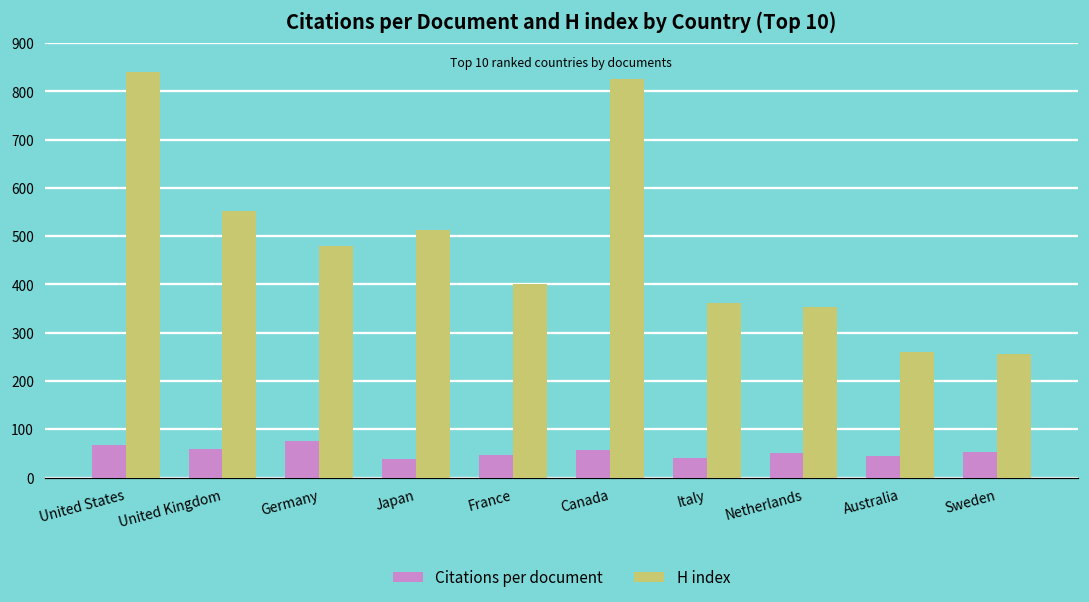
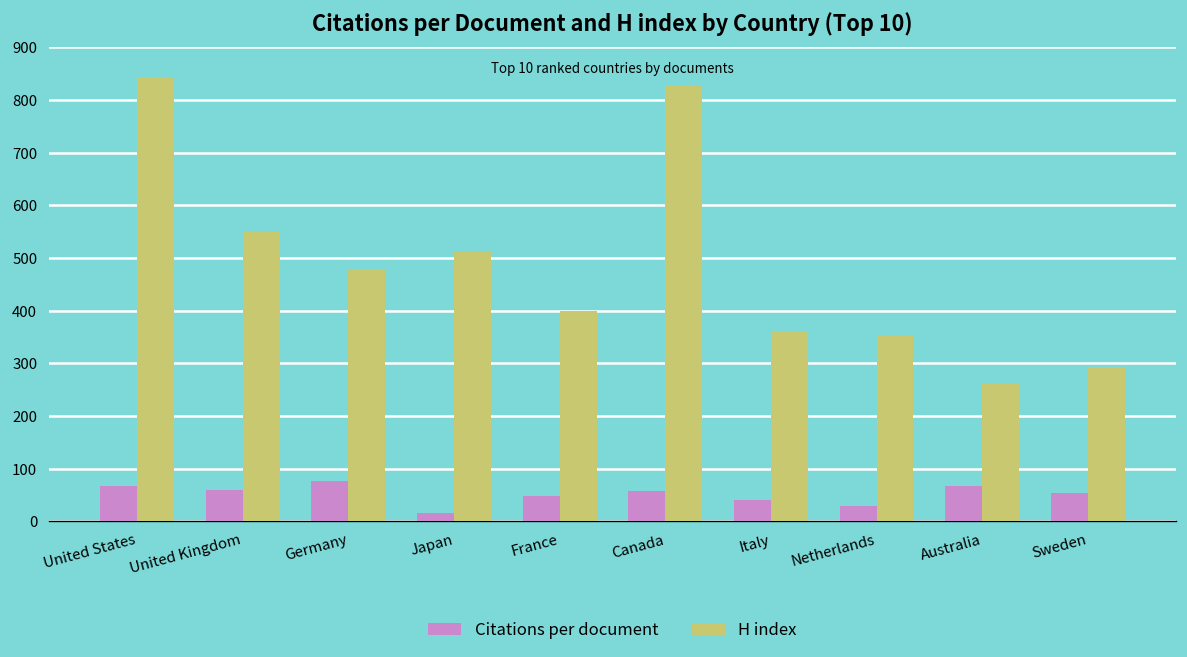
Citations per document, Japan: 40 -> 20
Citations per document, Netherlands: 50 -> 30
Citations per document, Australia: 40 -> 70
H index, Sweden: 260 -> 290
